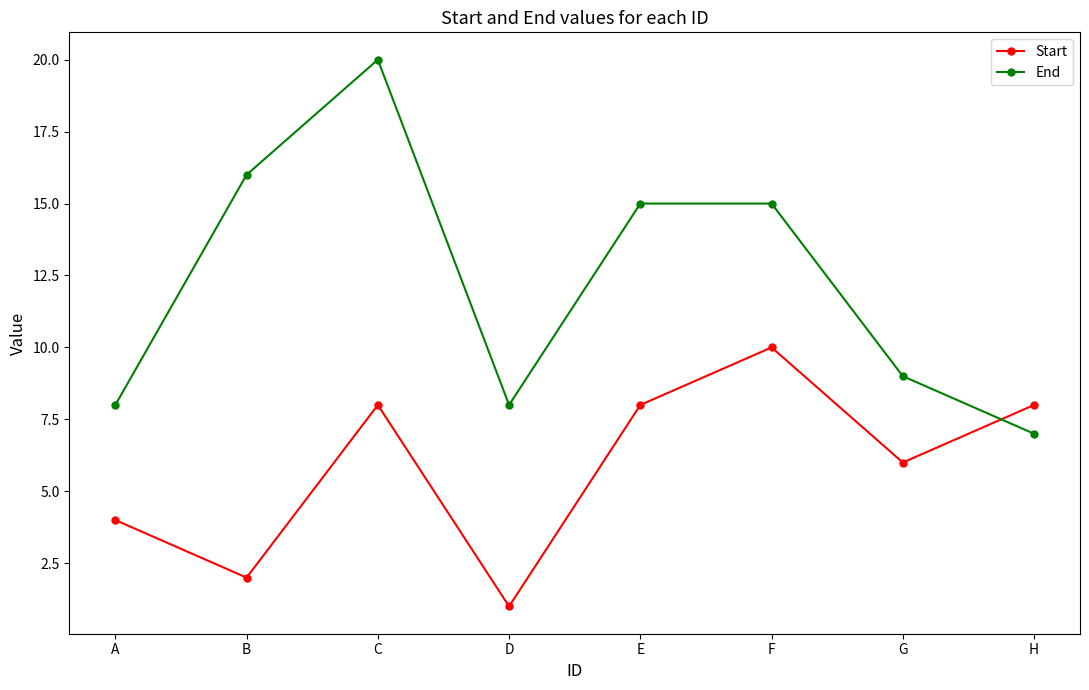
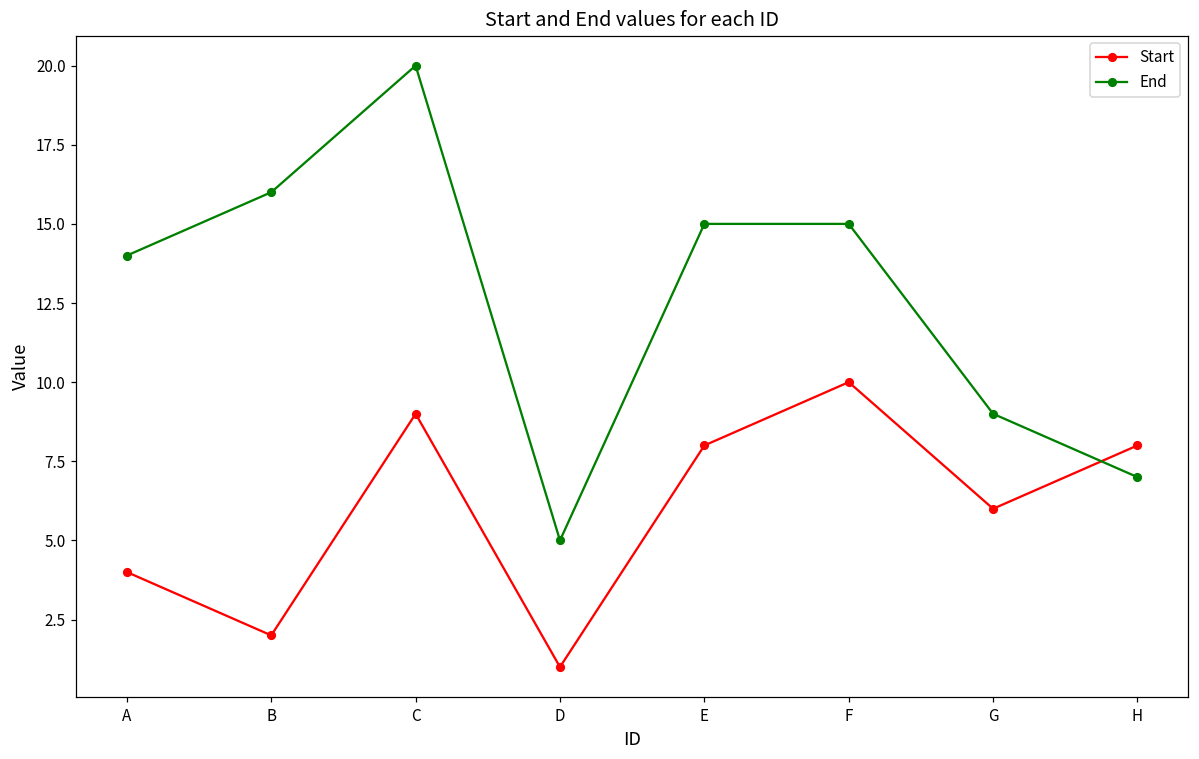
End, A: 8 -> 14
Start, C: 8 -> 9
End, D: 8 -> 5
